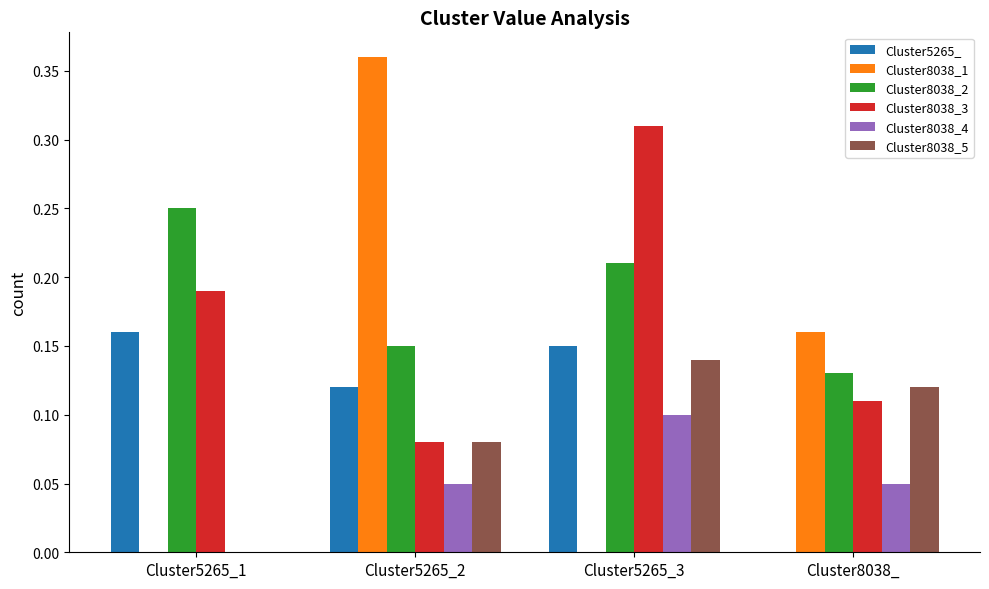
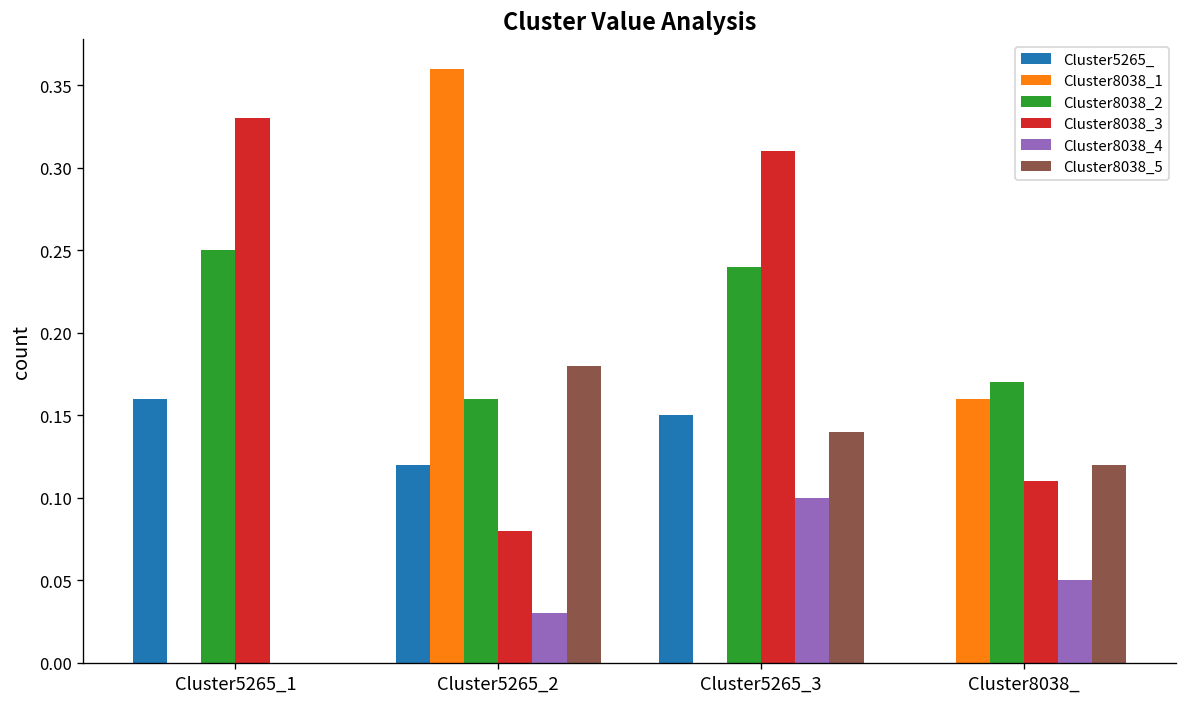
Cluster8038_3, Cluster5265_1: 0.19 -> 0.33
Cluster8038_2, Cluster5265_2: 0.15 -> 0.16
Cluster8038_4, Cluster5265_2: 0.05 -> 0.03
Cluster8038_5, Cluster5265_2: 0.08 -> 0.18
Cluster8038_2, Cluster5265_3: 0.21 -> 0.24
Cluster8038_2, Cluster8038_: 0.13 -> 0.17
